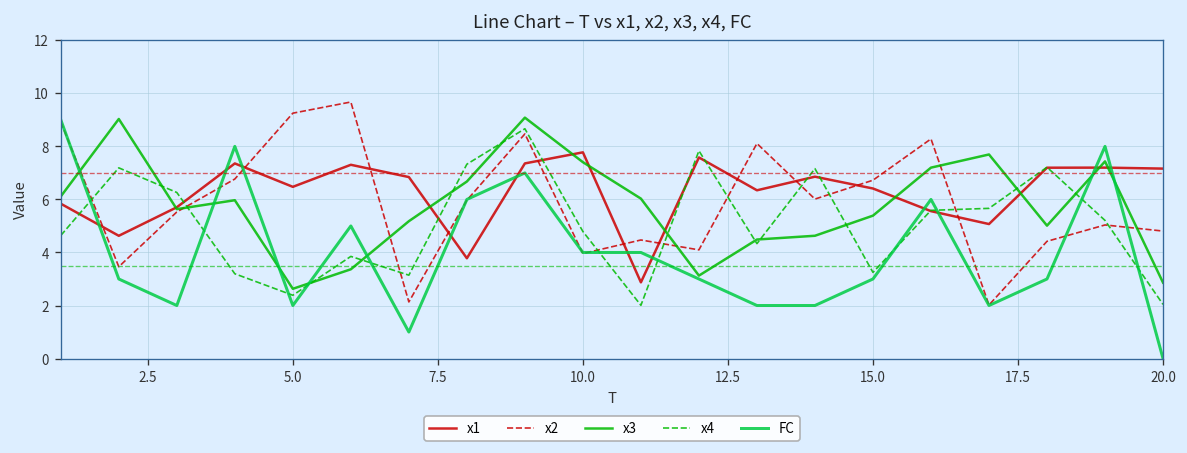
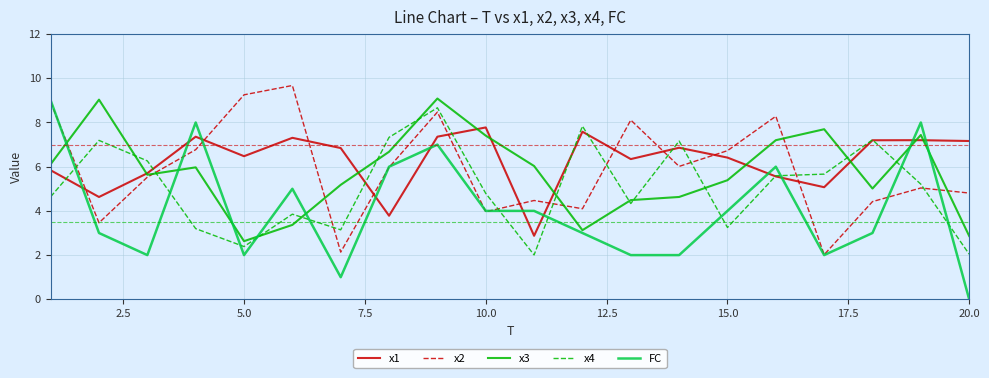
FC, 15.0: 3 -> 4
